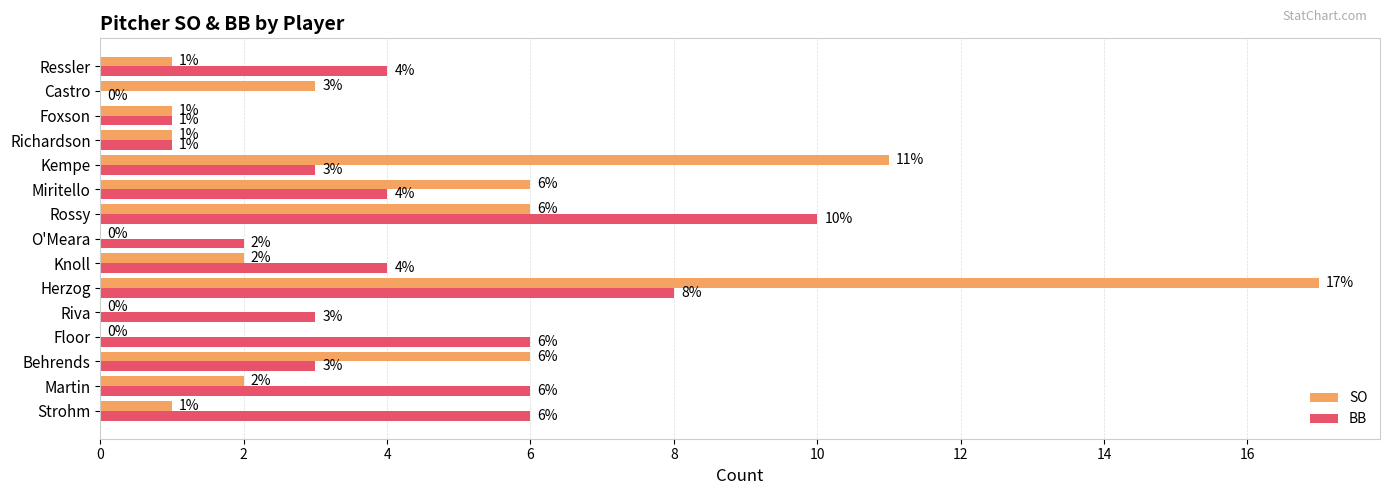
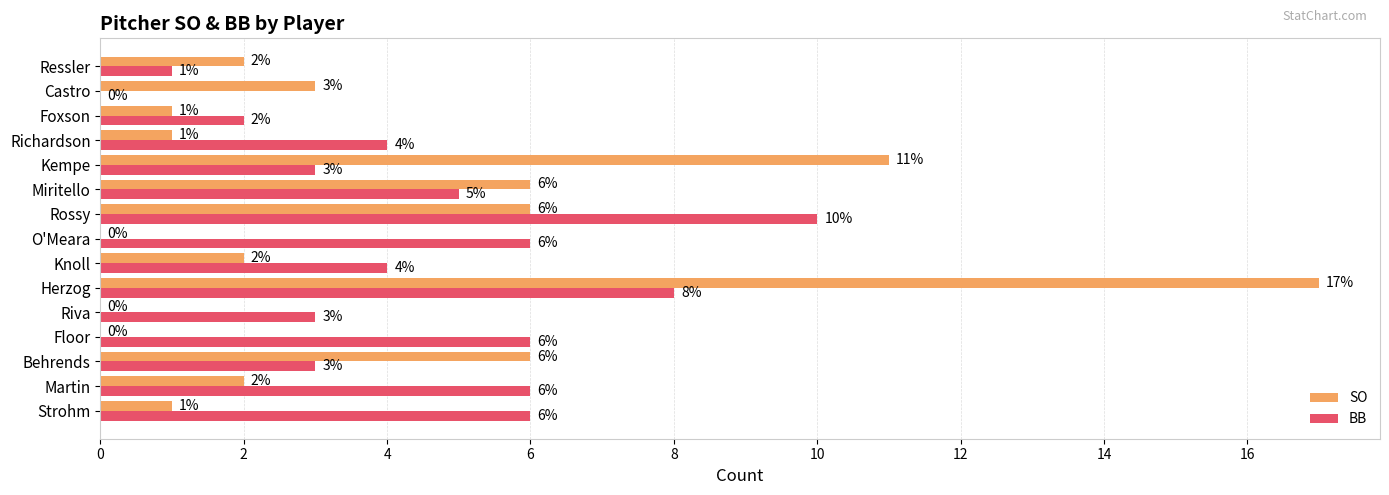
SO, Ressler: 1% -> 2%
BB, Ressler: 4% -> 1%
BB, Foxson: 1% -> 2%
BB, Richardson: 1% -> 4%
BB, Miritello: 4% -> 5%
BB, O'Meara: 2% -> 6%
